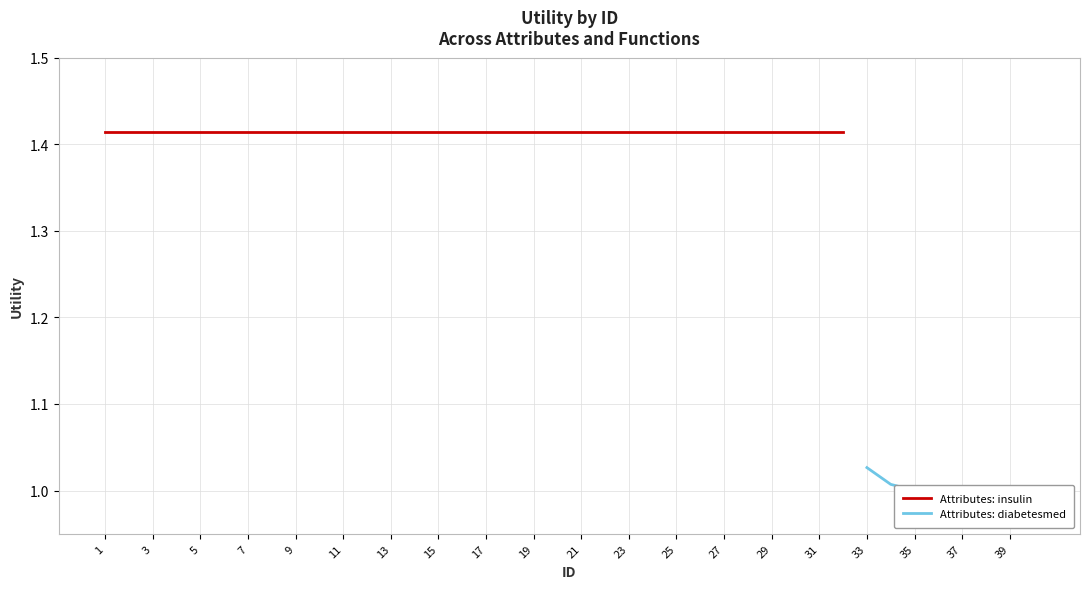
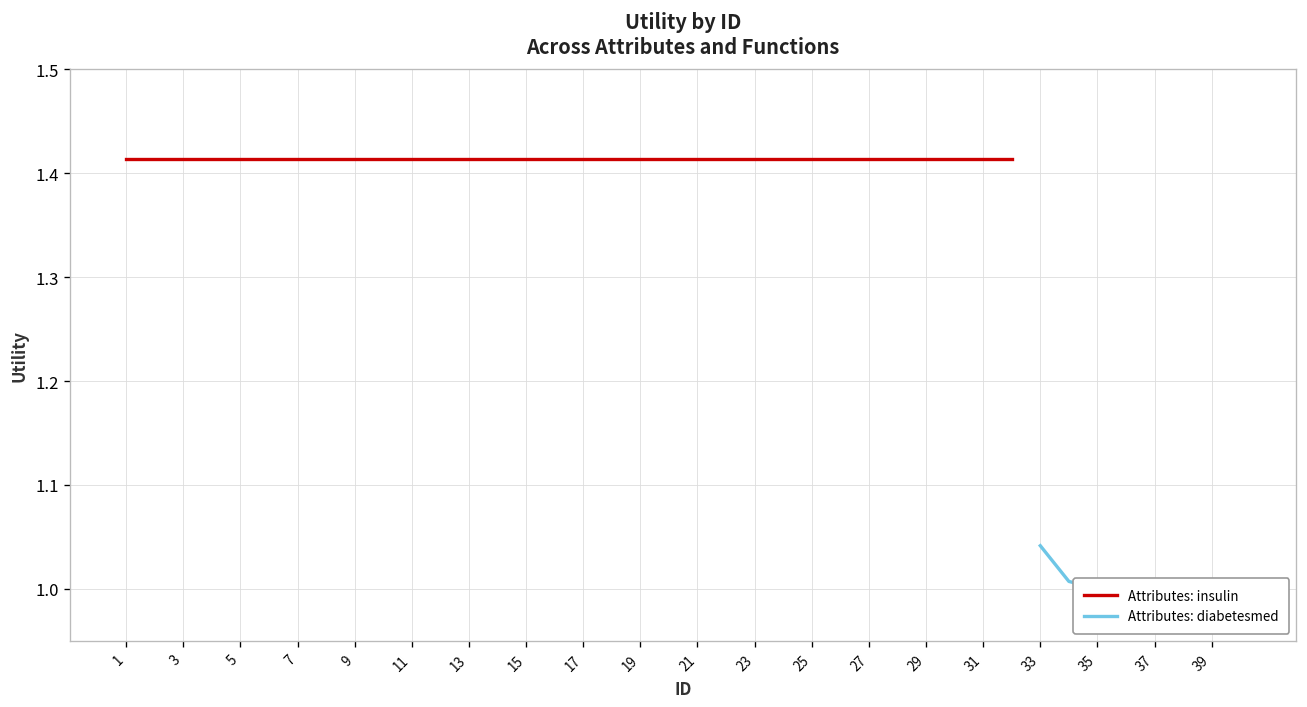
Attributes: diabetesmed, 33: 1.03 -> 1.04
